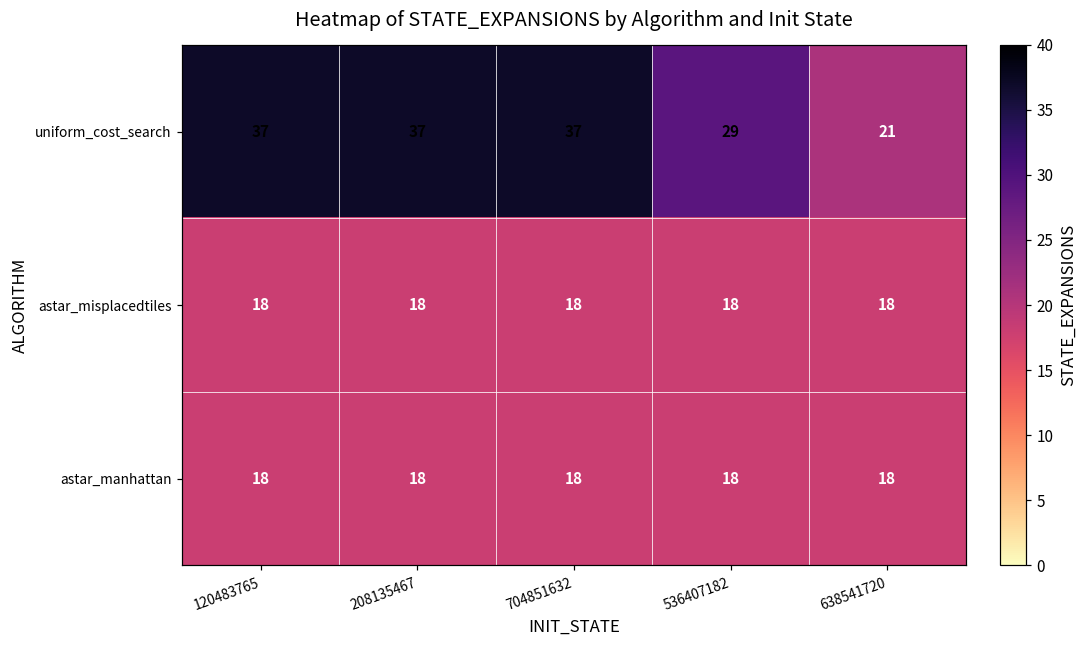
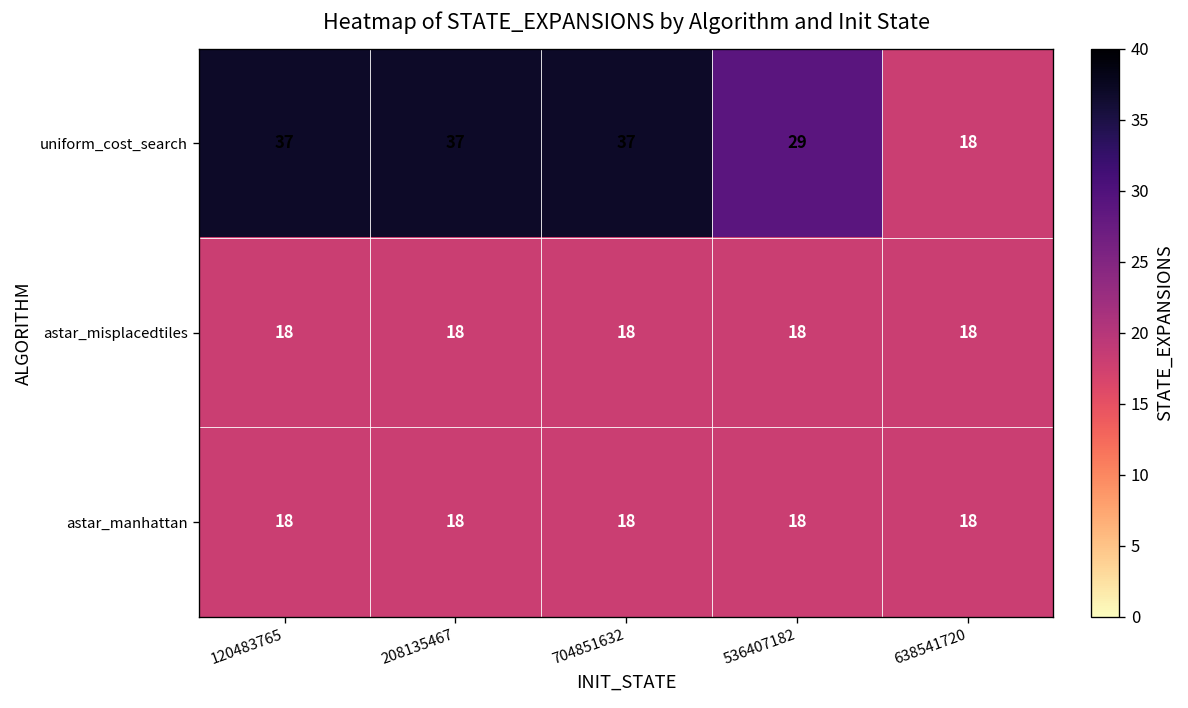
uniform_cost_search, 638541720: 21 -> 18
